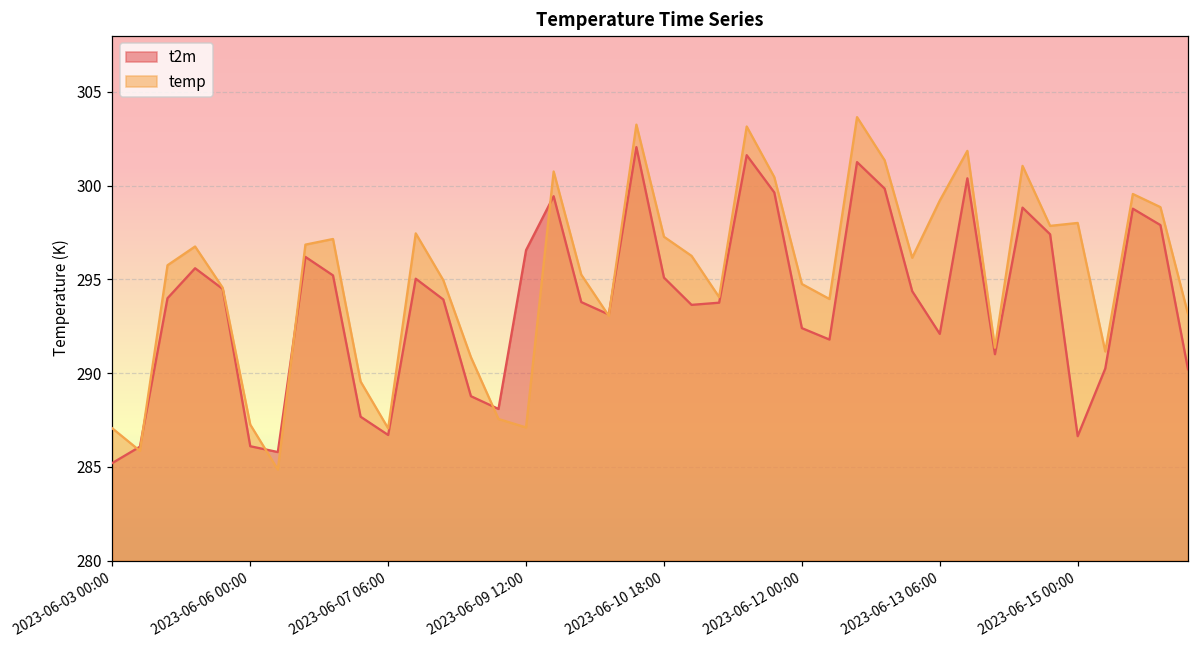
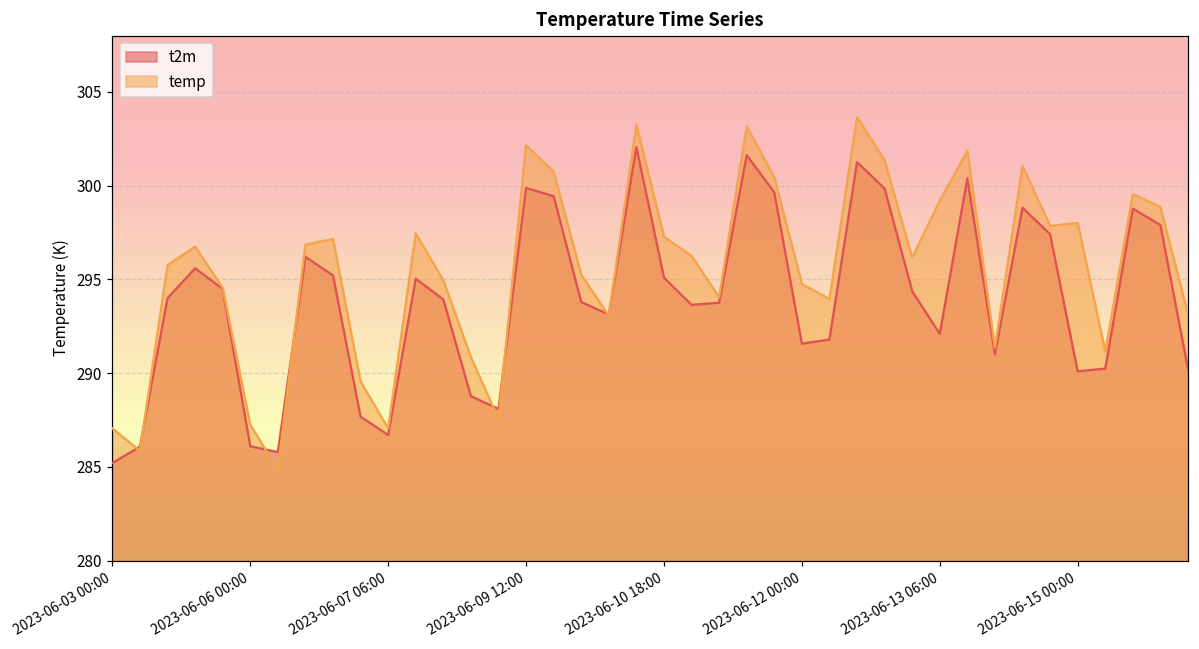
t2m, 2023-06-09 12:00: 296.6 -> 299.9
temp, 2023-06-09 12:00: 287.1 -> 302.2
t2m, 2023-06-12 00:00: 292.4 -> 291.6
t2m, 2023-06-15 00:00: 286.6 -> 290.1
